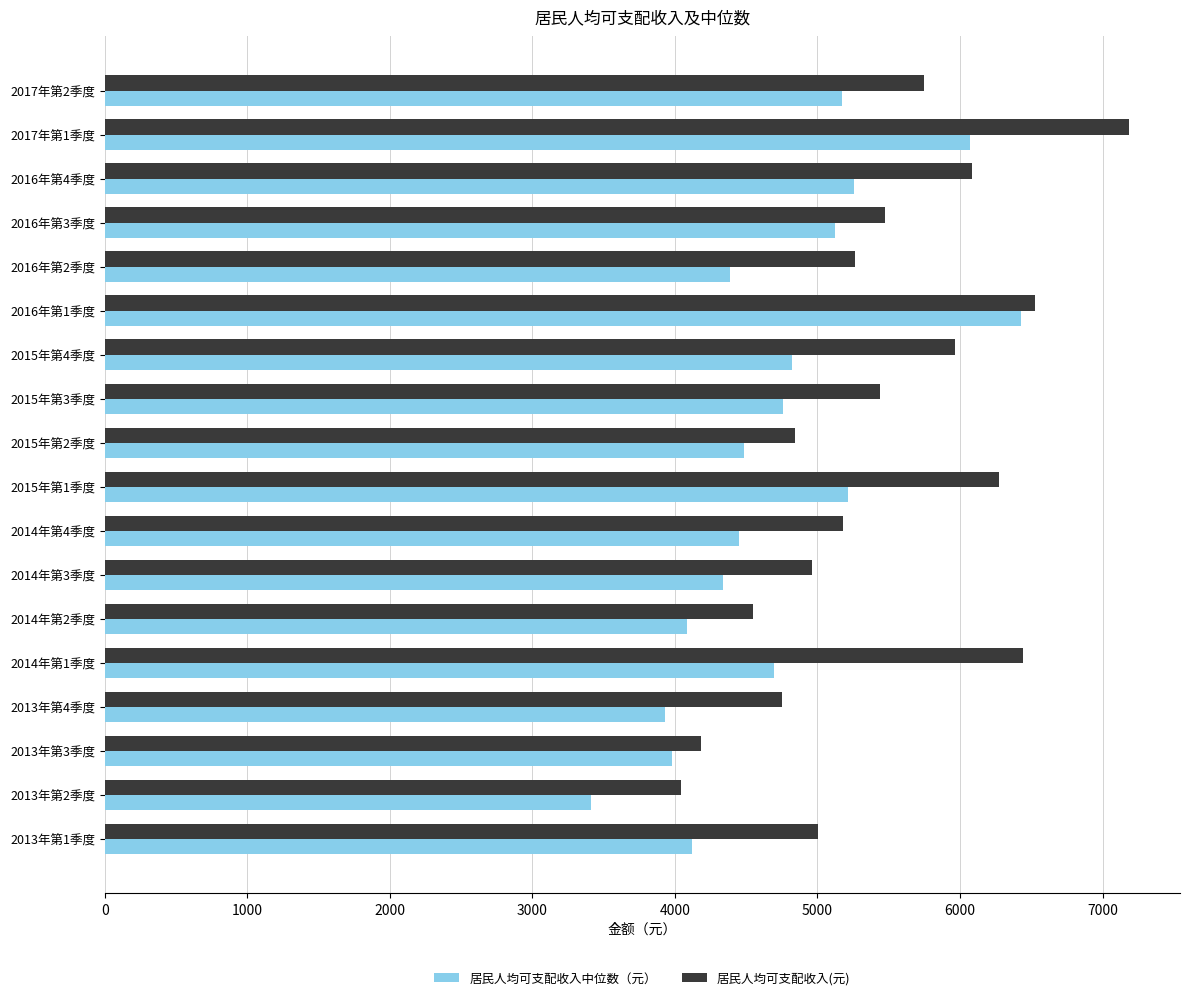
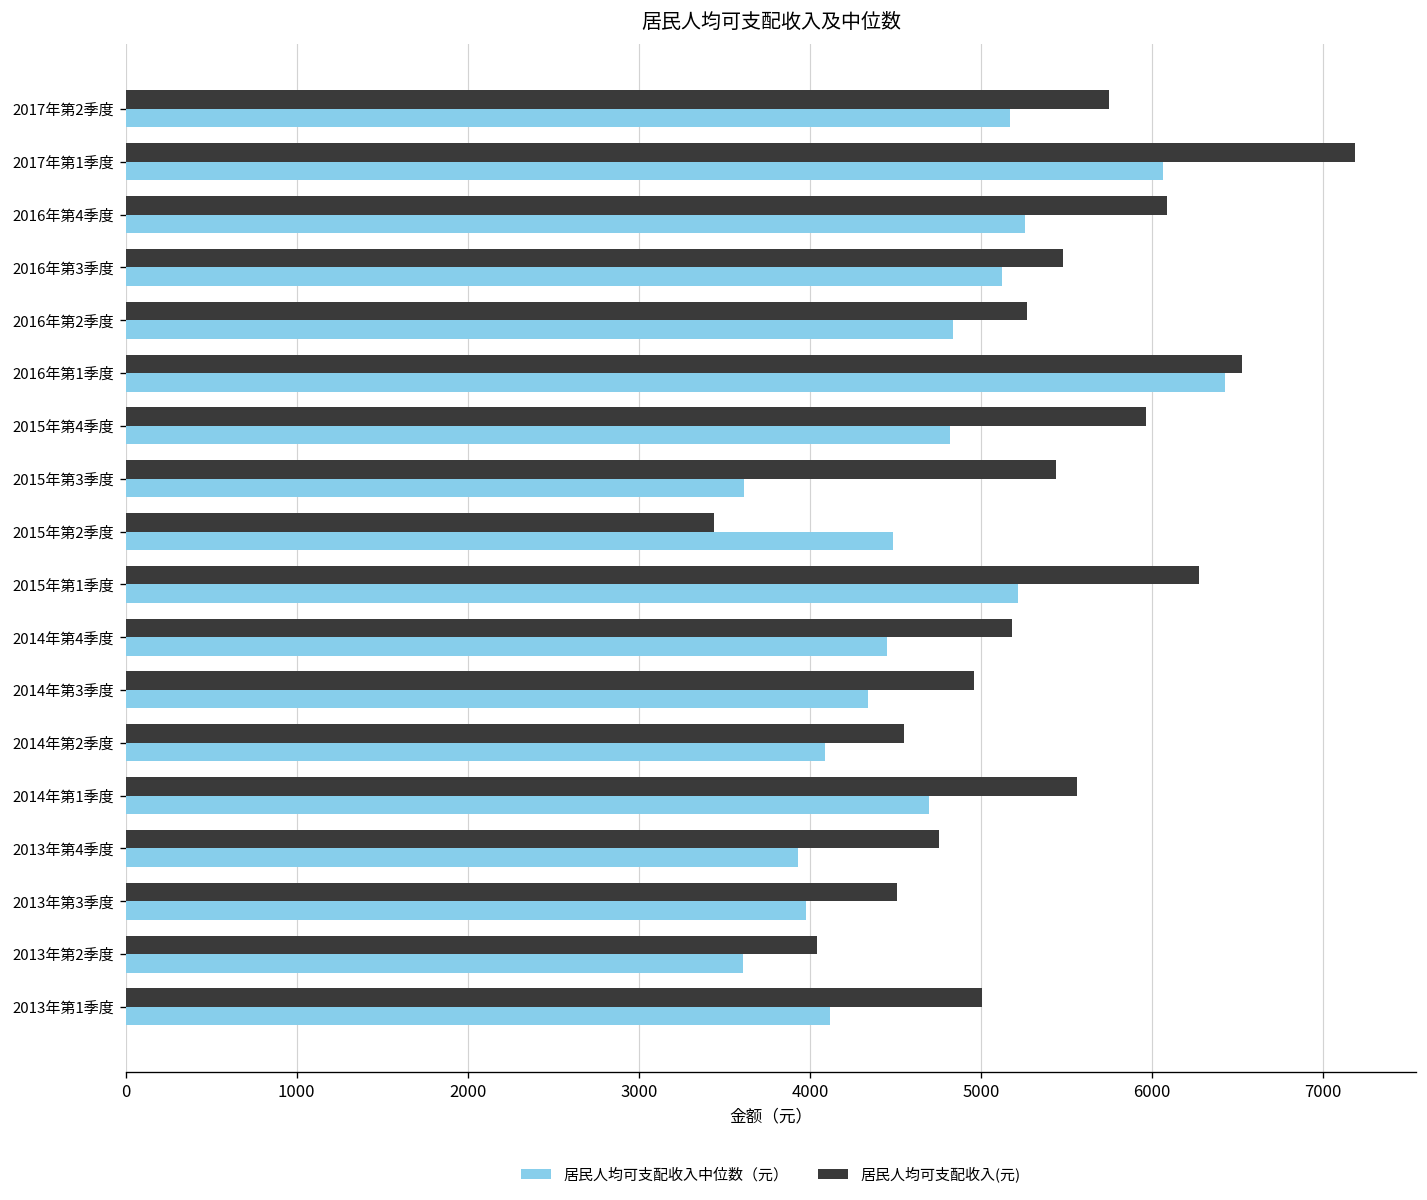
居民人均可支配收入中位数（元）, 2016年第2季度: 4390 -> 4840
居民人均可支配收入中位数（元）, 2015年第3季度: 4760 -> 3620
居民人均可支配收入(元), 2015年第2季度: 4840 -> 3440
居民人均可支配收入(元), 2014年第1季度: 6440 -> 5560
居民人均可支配收入(元), 2013年第3季度: 4190 -> 4510
居民人均可支配收入中位数（元）, 2013年第2季度: 3410 -> 3610
